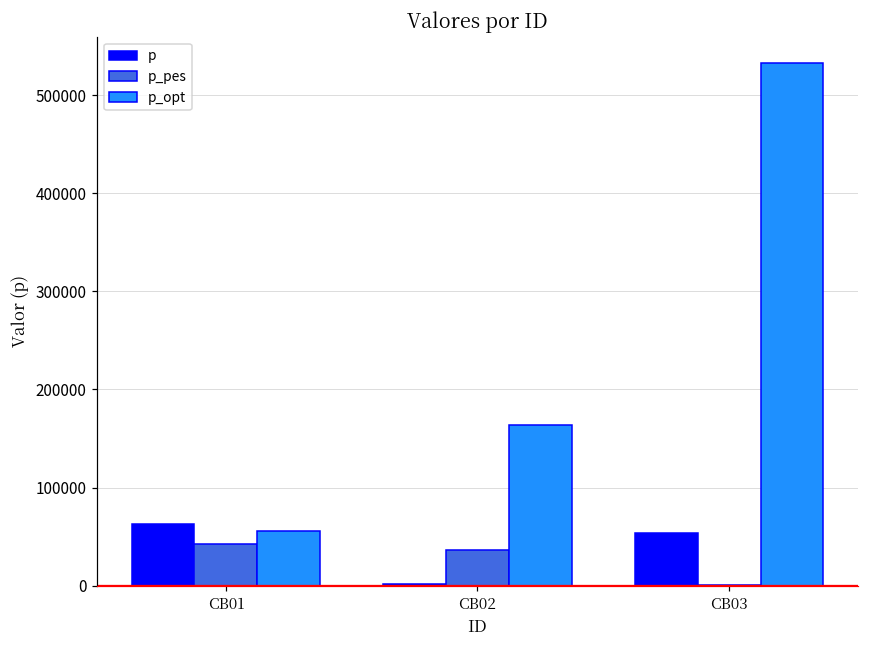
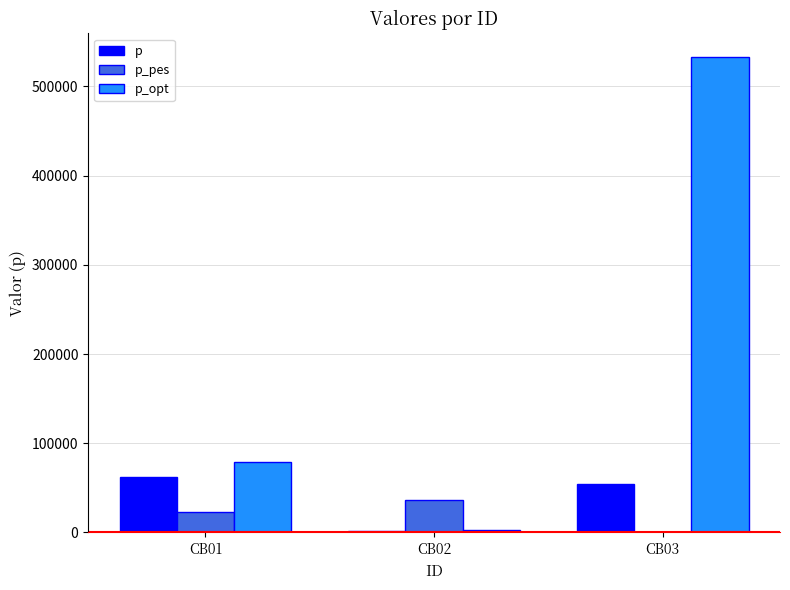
p_pes, CB01: 40000 -> 20000
p_opt, CB01: 60000 -> 80000
p_opt, CB02: 160000 -> 0
